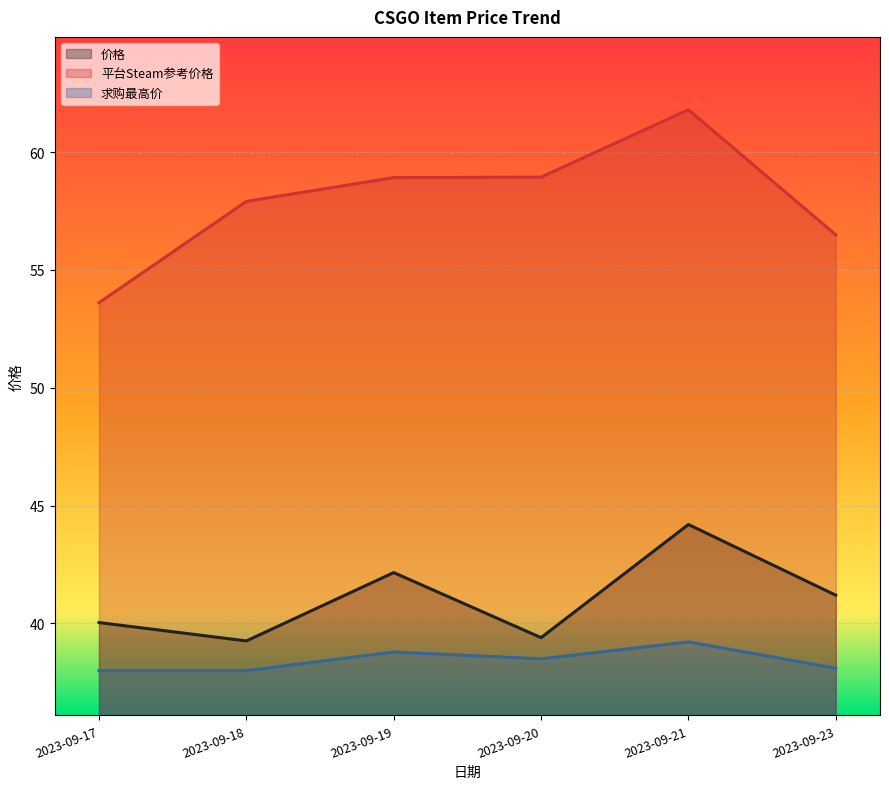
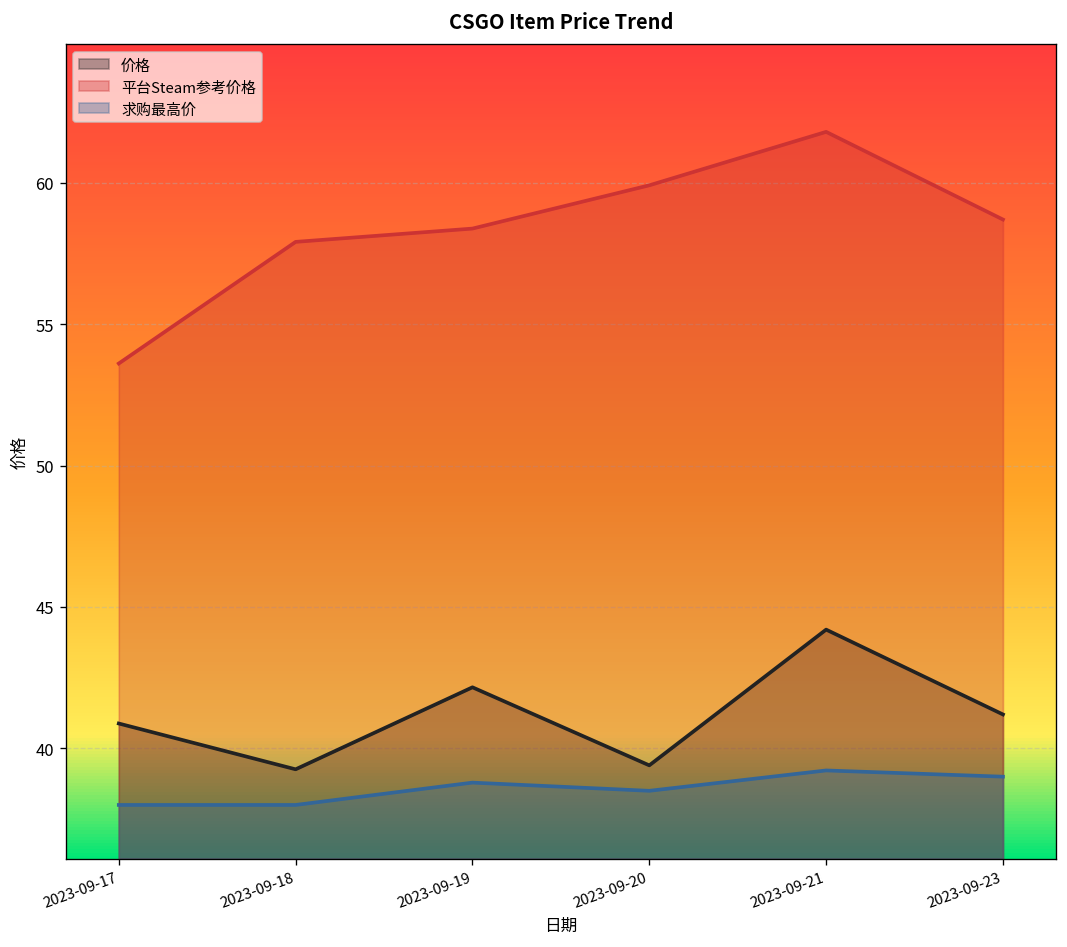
价格, 2023-09-17: 40.0 -> 40.9
平台Steam参考价格, 2023-09-19: 58.9 -> 58.4
平台Steam参考价格, 2023-09-20: 58.9 -> 59.9
平台Steam参考价格, 2023-09-23: 56.5 -> 58.7
求购最高价, 2023-09-23: 38.1 -> 39.0
